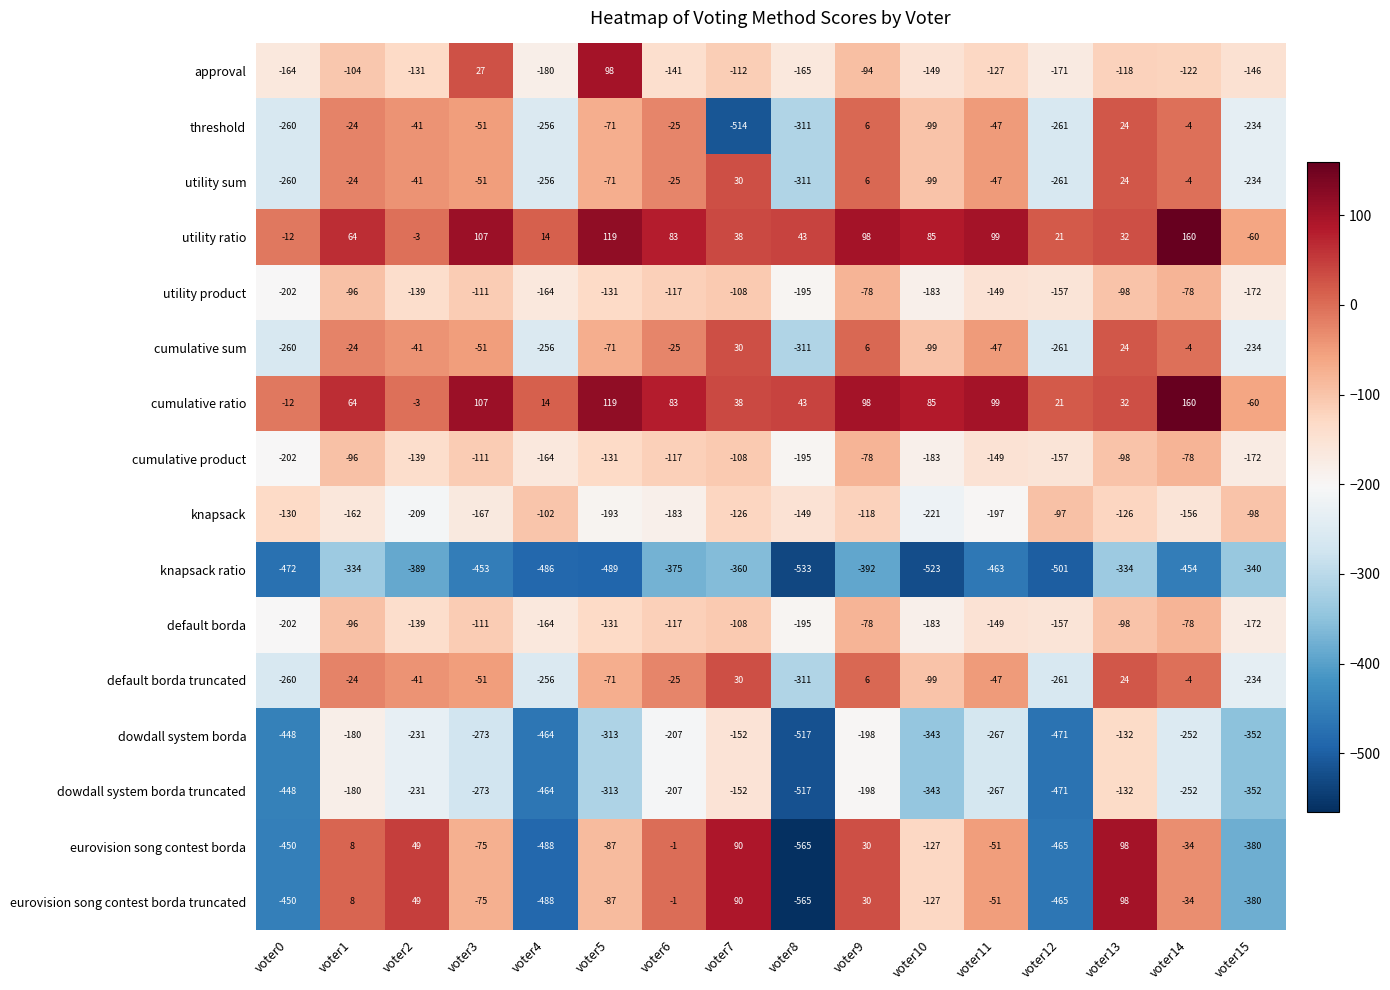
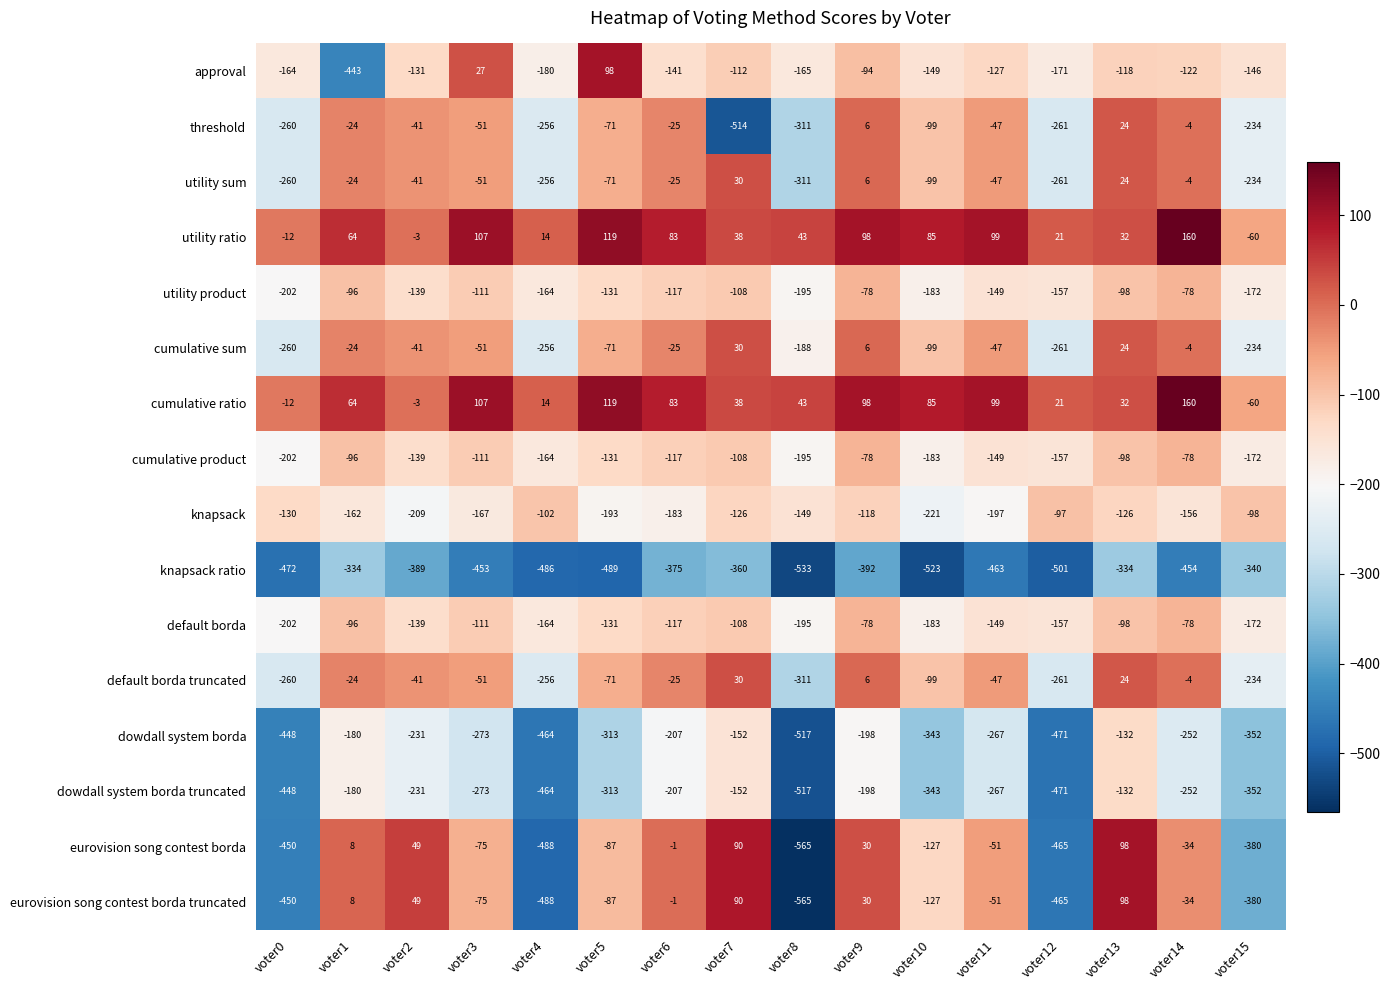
approval, voter1: -104 -> -443
cumulative sum, voter8: -311 -> -188
